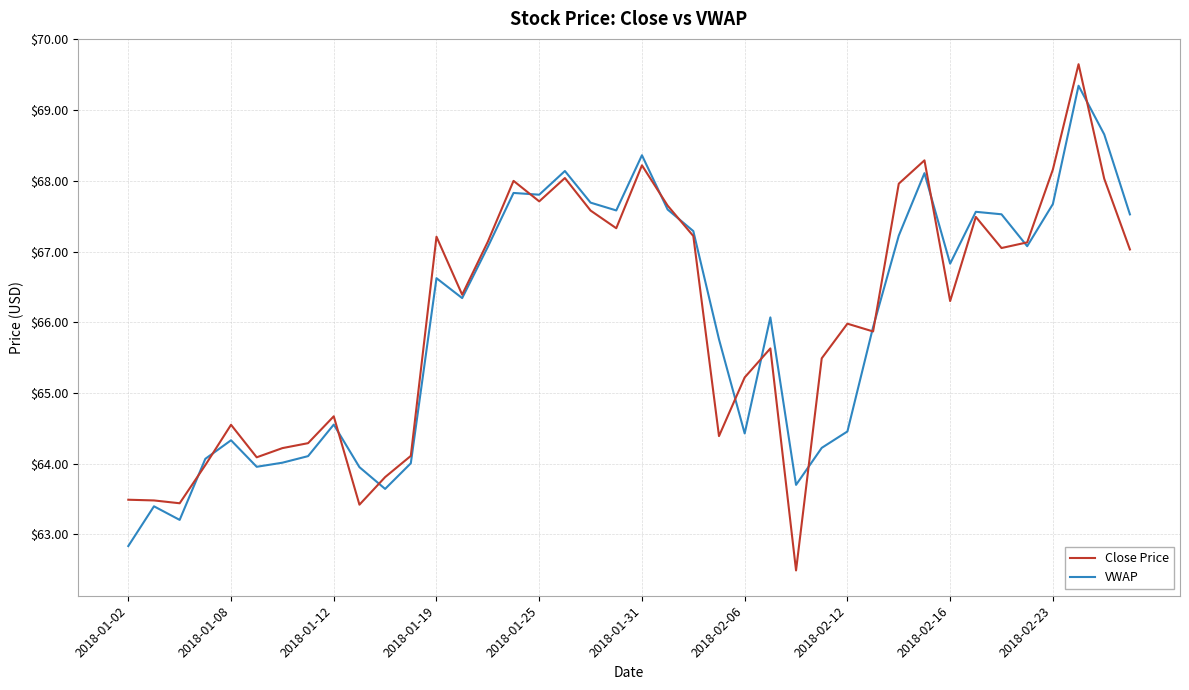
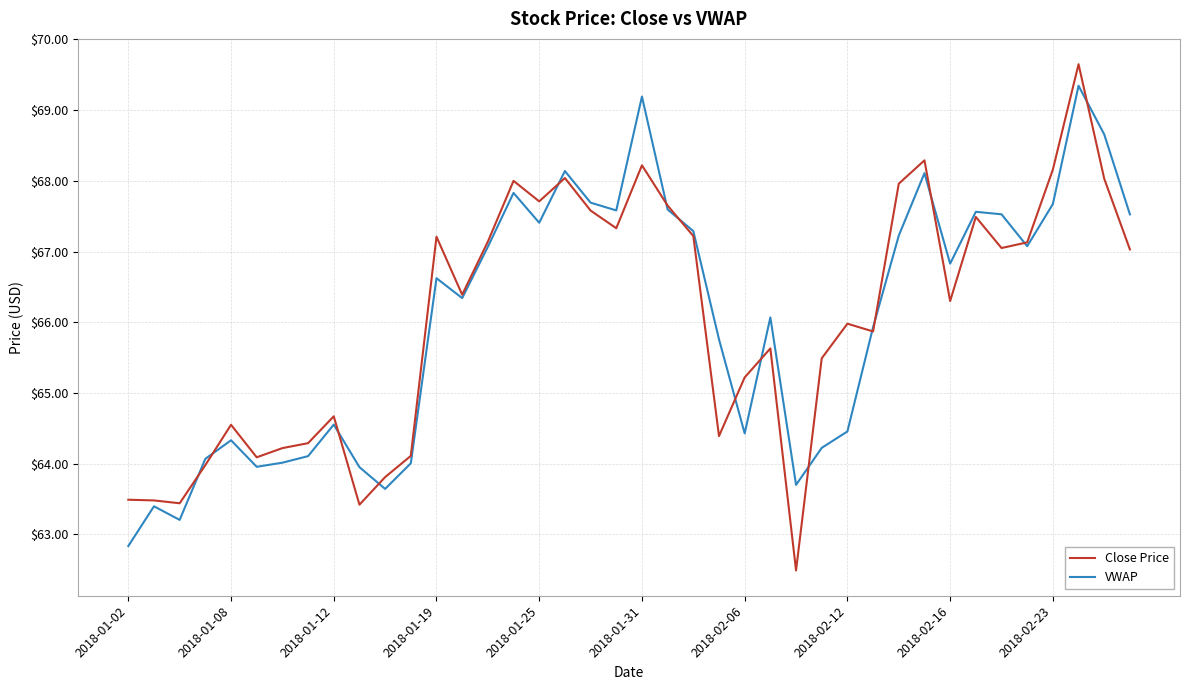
VWAP, 2018-01-25: $67.8 -> $67.4
VWAP, 2018-01-31: $68.4 -> $69.2
